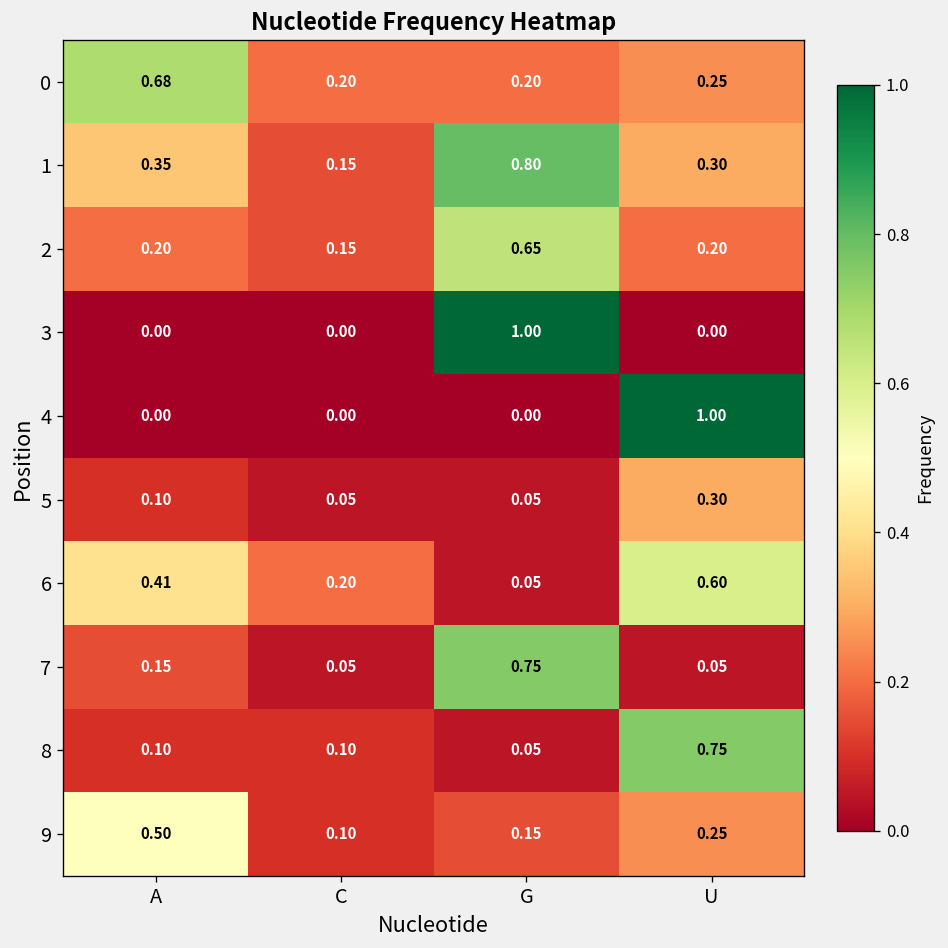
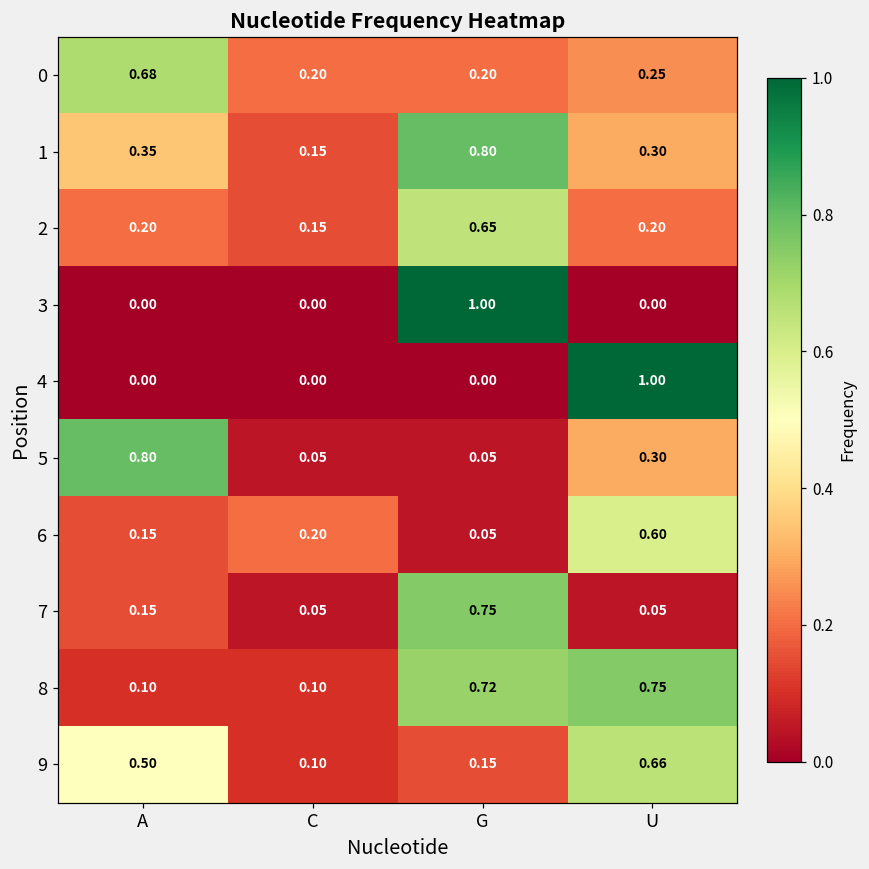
5, A: 0.10 -> 0.80
6, A: 0.41 -> 0.15
8, G: 0.05 -> 0.72
9, U: 0.25 -> 0.66
